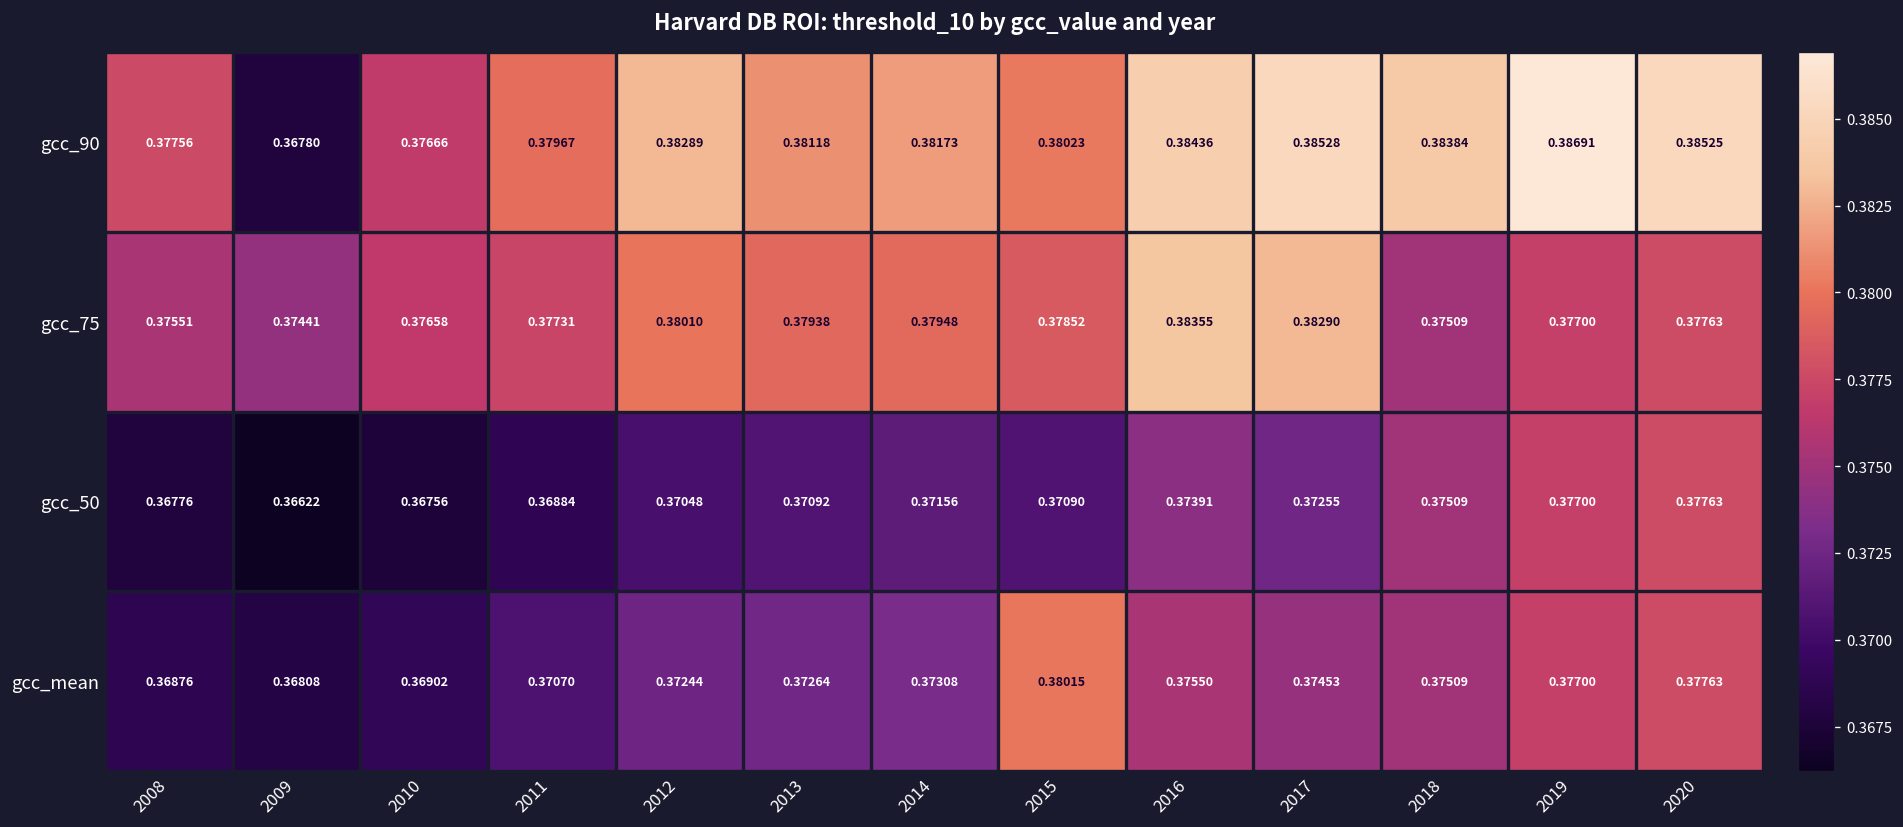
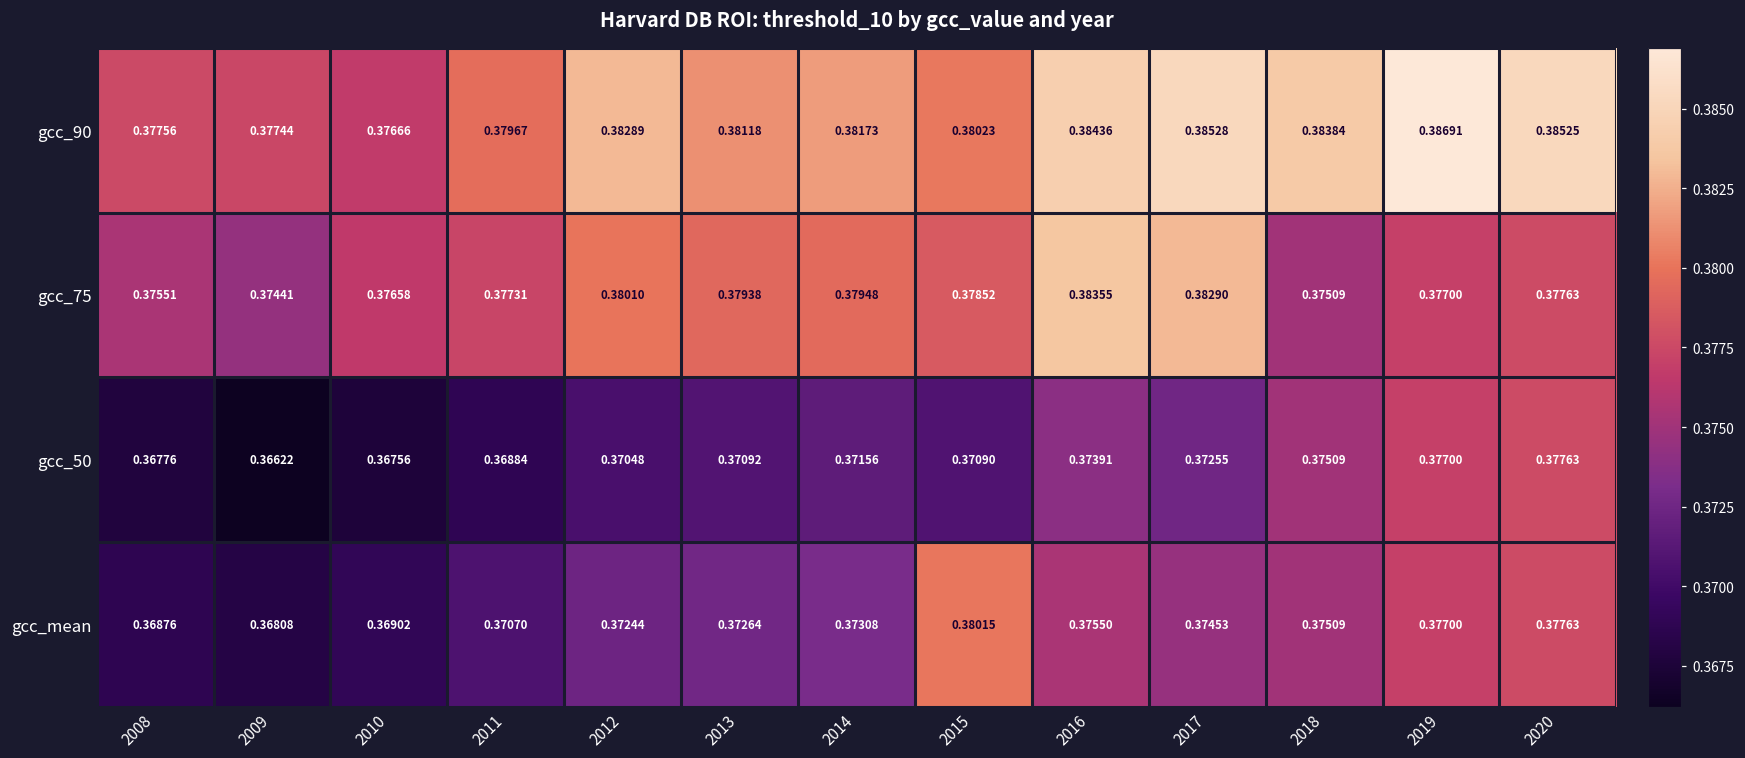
gcc_90, 2009: 0.36780 -> 0.37744
